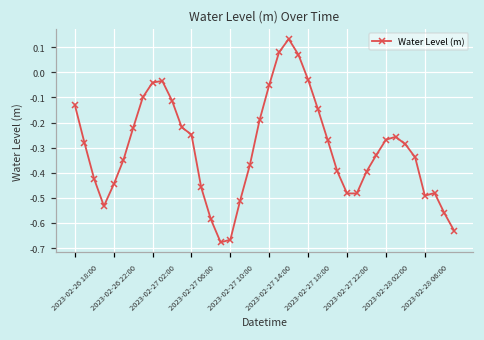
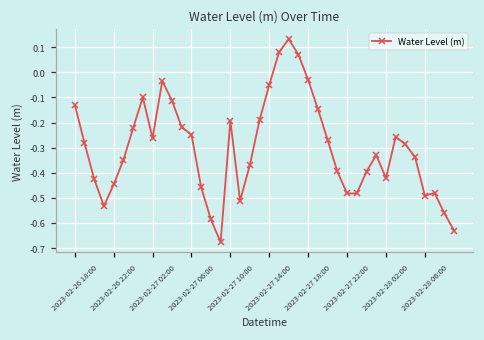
2023-02-27 02:00: -0.04 -> -0.26
2023-02-27 10:00: -0.67 -> -0.19
2023-02-28 02:00: -0.27 -> -0.42
